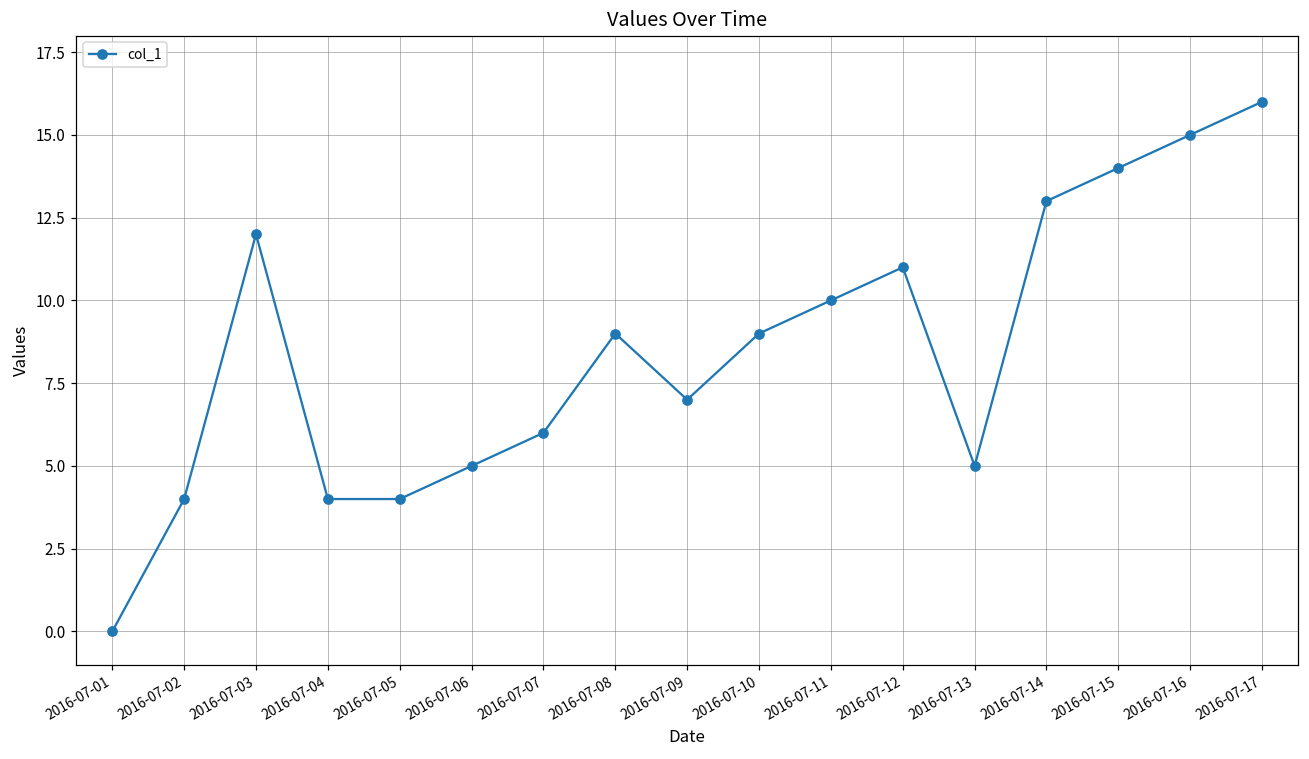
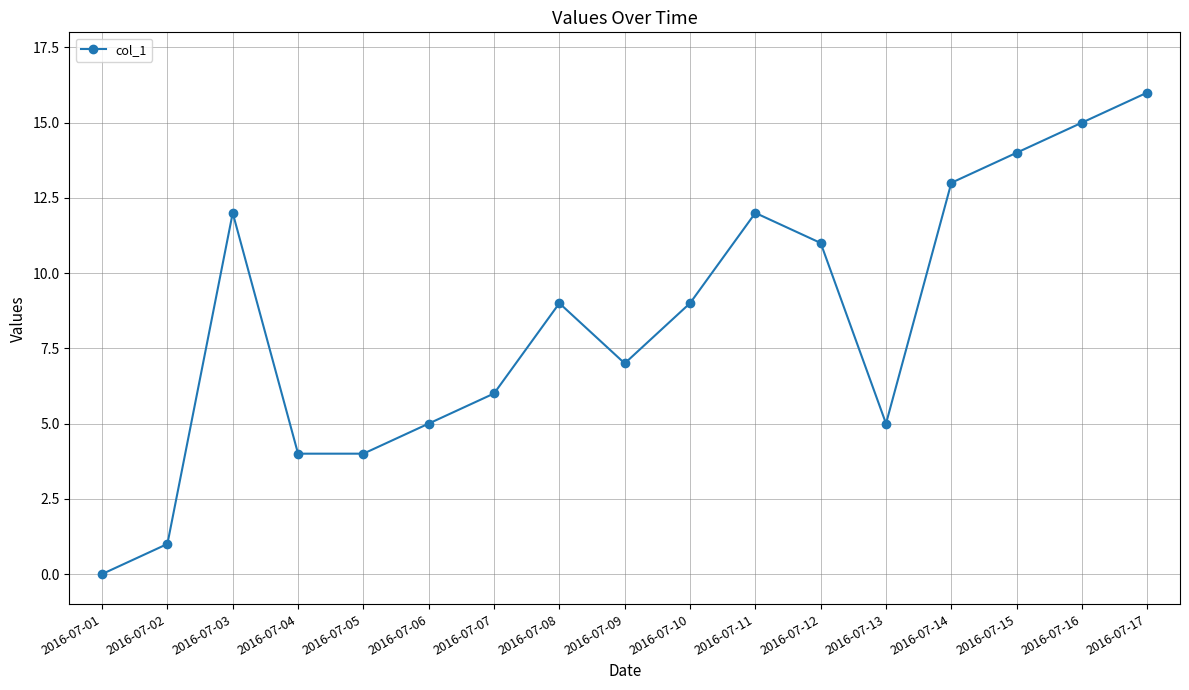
2016-07-02: 4 -> 1
2016-07-11: 10 -> 12
